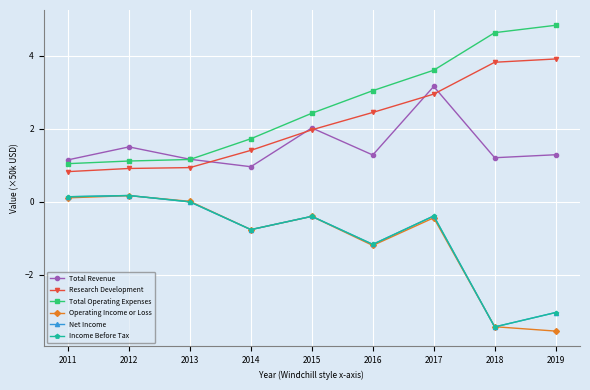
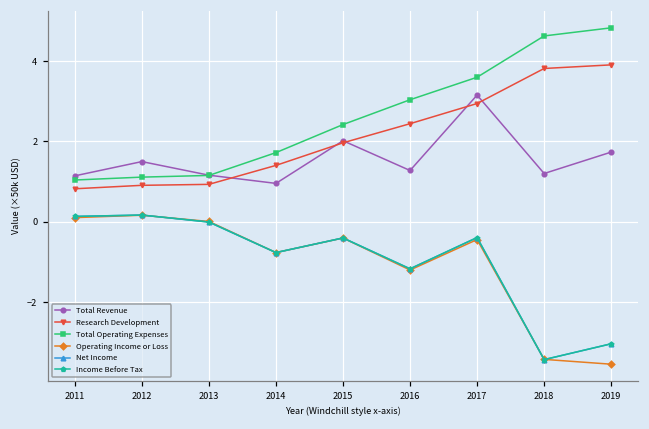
Total Revenue, 2019: 1.3 -> 1.7
